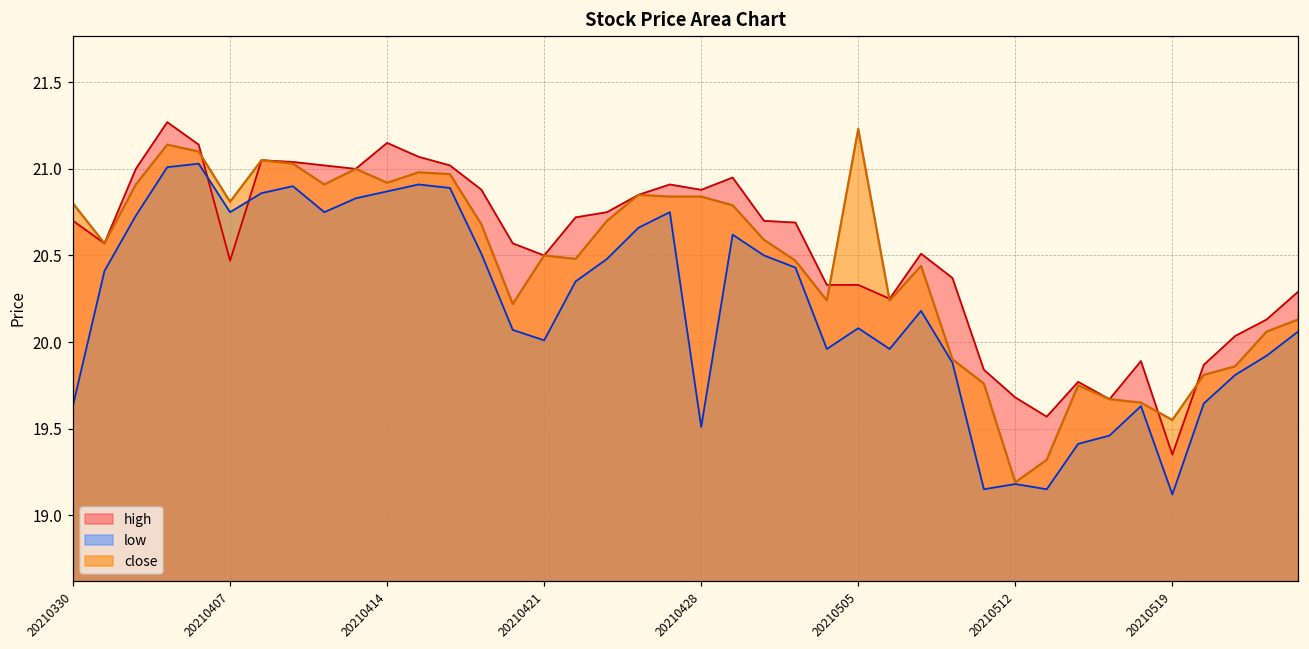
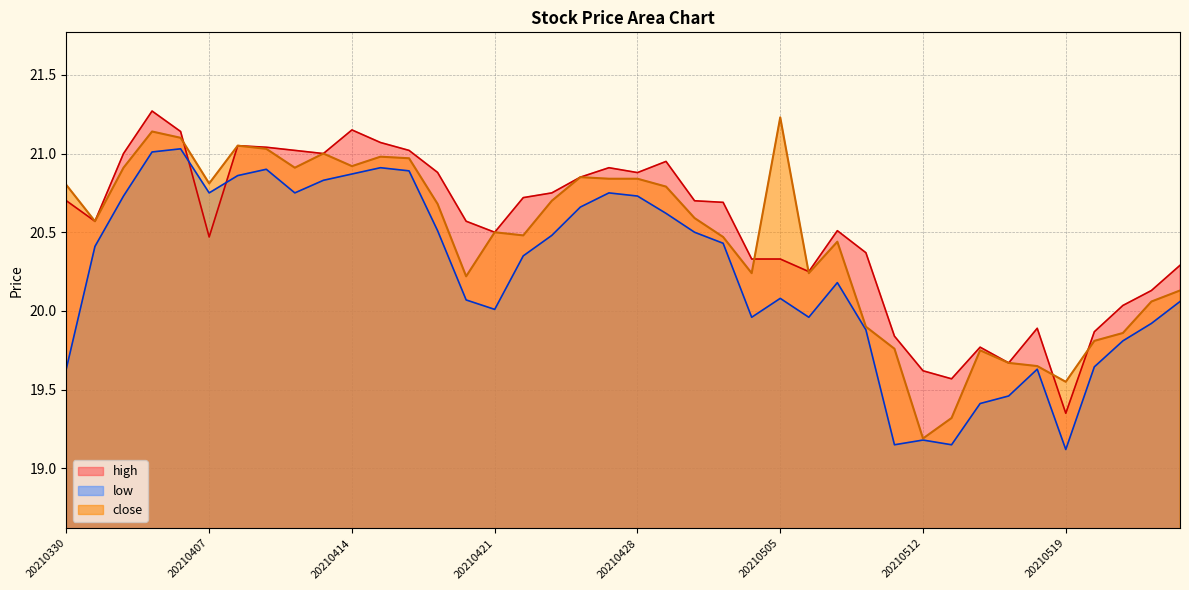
low, 20210428: 19.51 -> 20.73
high, 20210512: 19.68 -> 19.62
